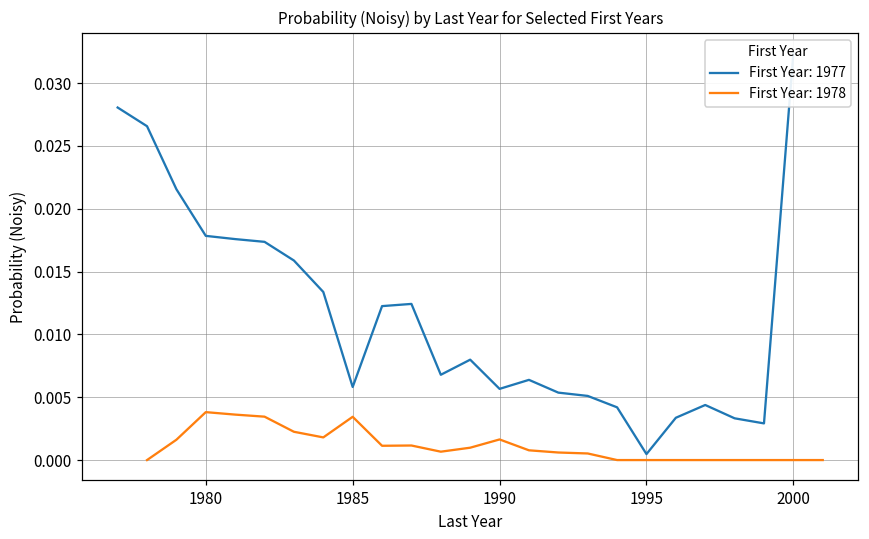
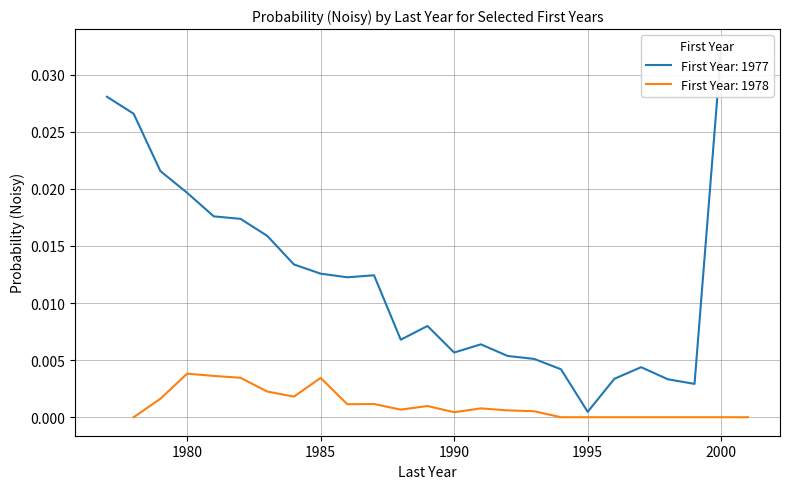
First Year: 1977, 1980: 0.0178 -> 0.0197
First Year: 1977, 1985: 0.0058 -> 0.0126
First Year: 1978, 1990: 0.0016 -> 0.0004
